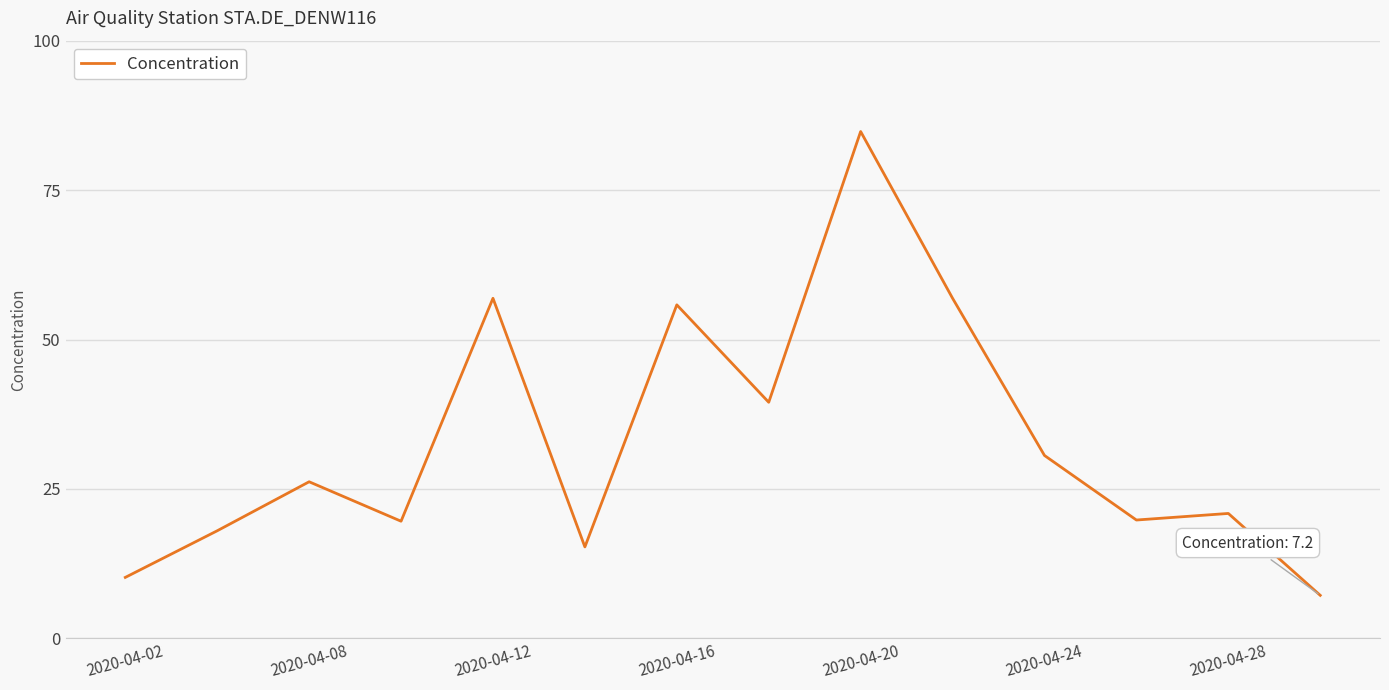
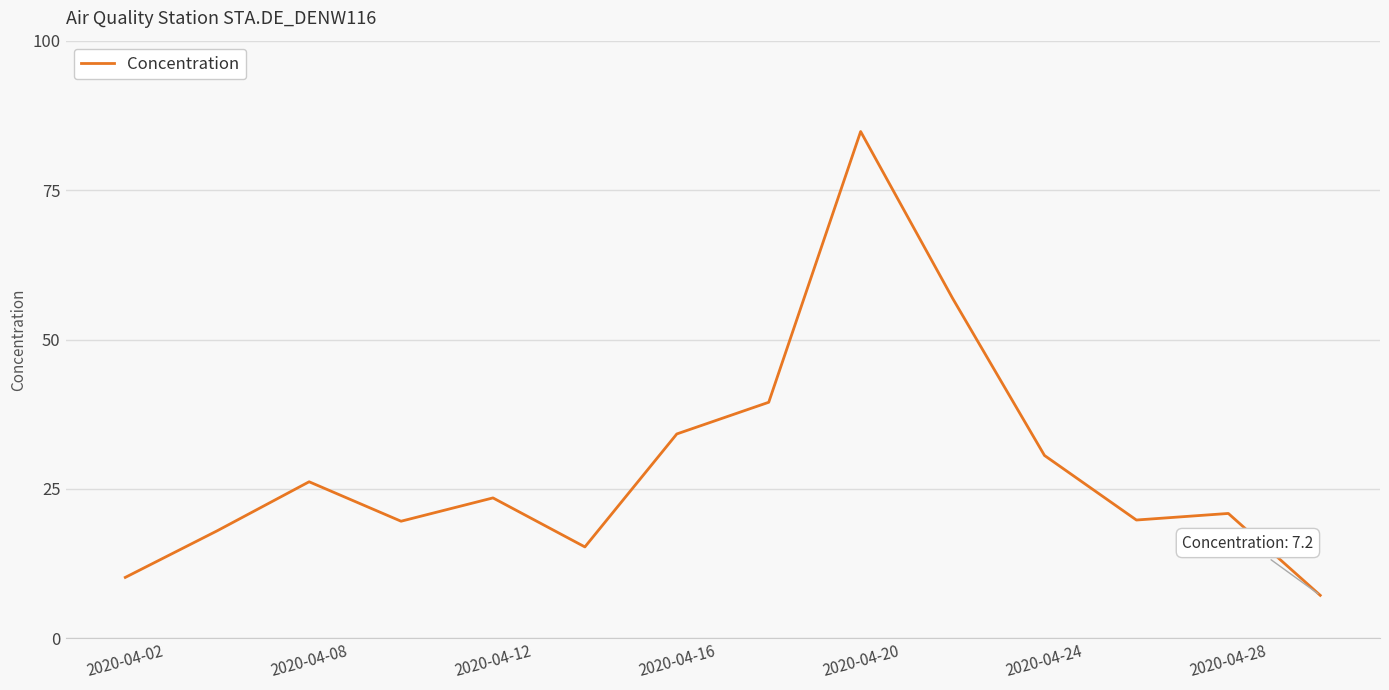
2020-04-12: 57 -> 24
2020-04-16: 56 -> 34
